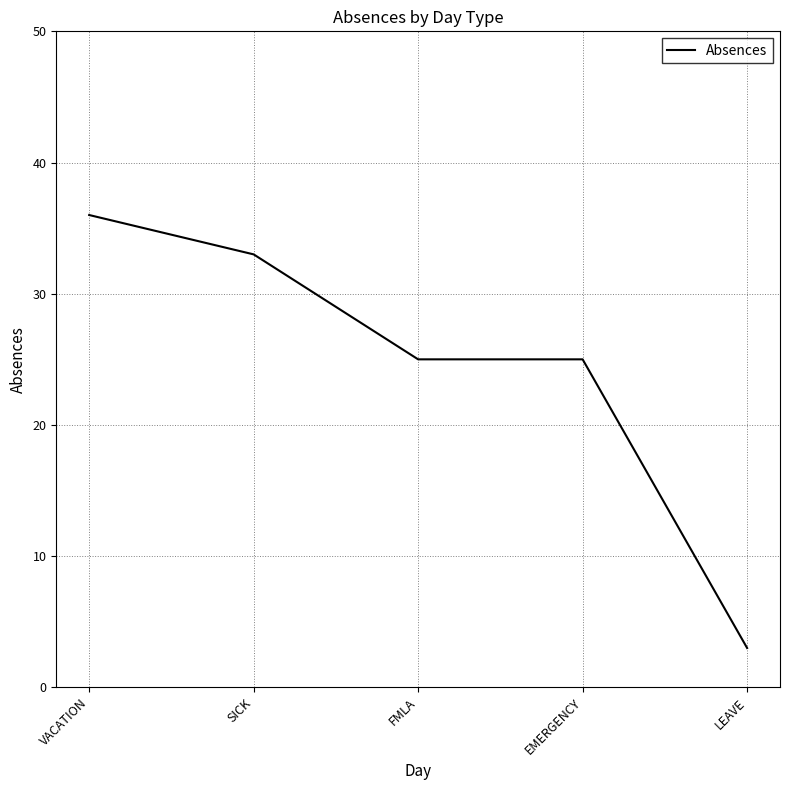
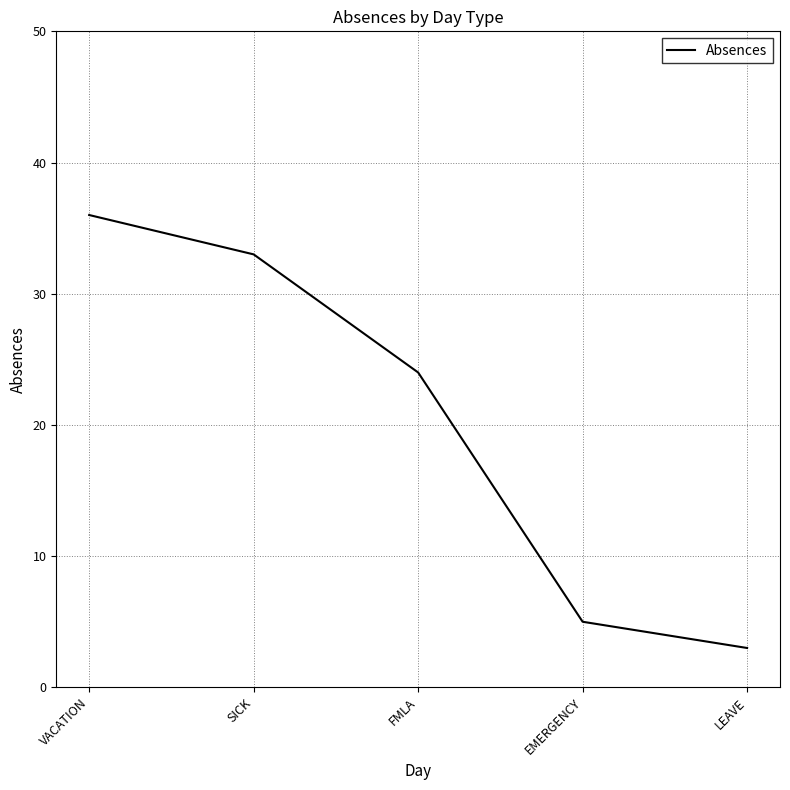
FMLA: 25 -> 24
EMERGENCY: 25 -> 5
